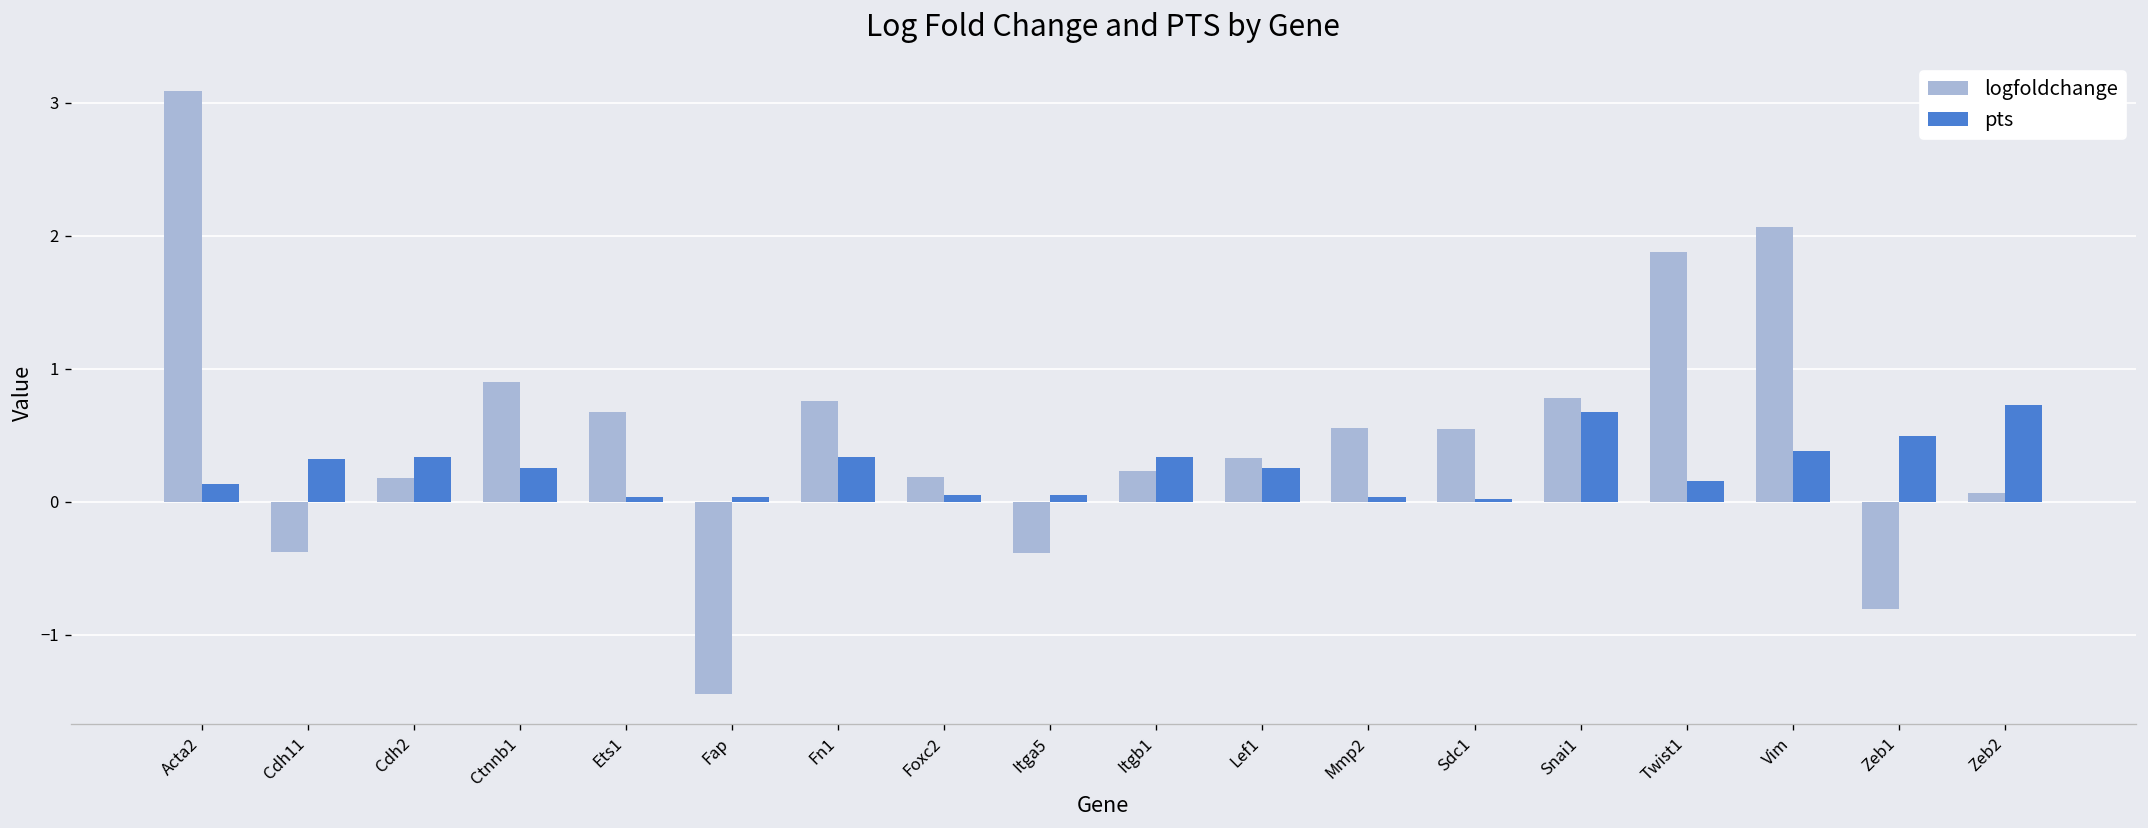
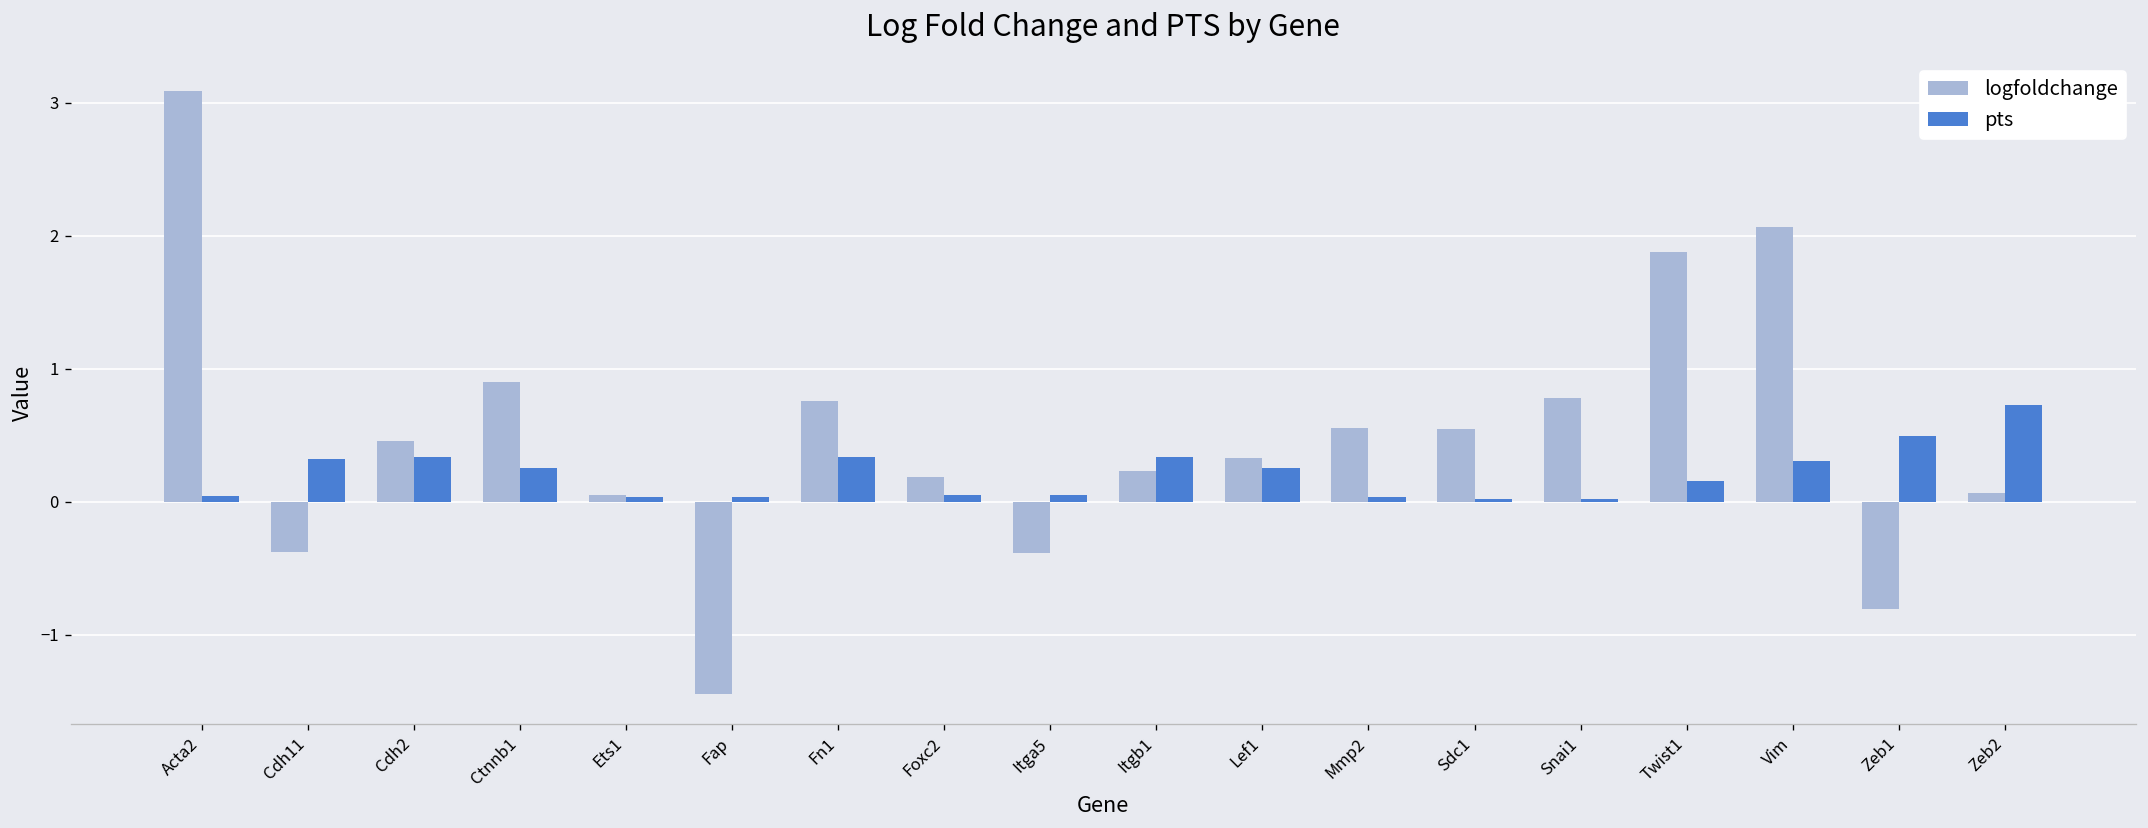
pts, Acta2: 0.13 -> 0.05
logfoldchange, Cdh2: 0.18 -> 0.46
logfoldchange, Ets1: 0.68 -> 0.05
pts, Snai1: 0.68 -> 0.02
pts, Vim: 0.38 -> 0.31
